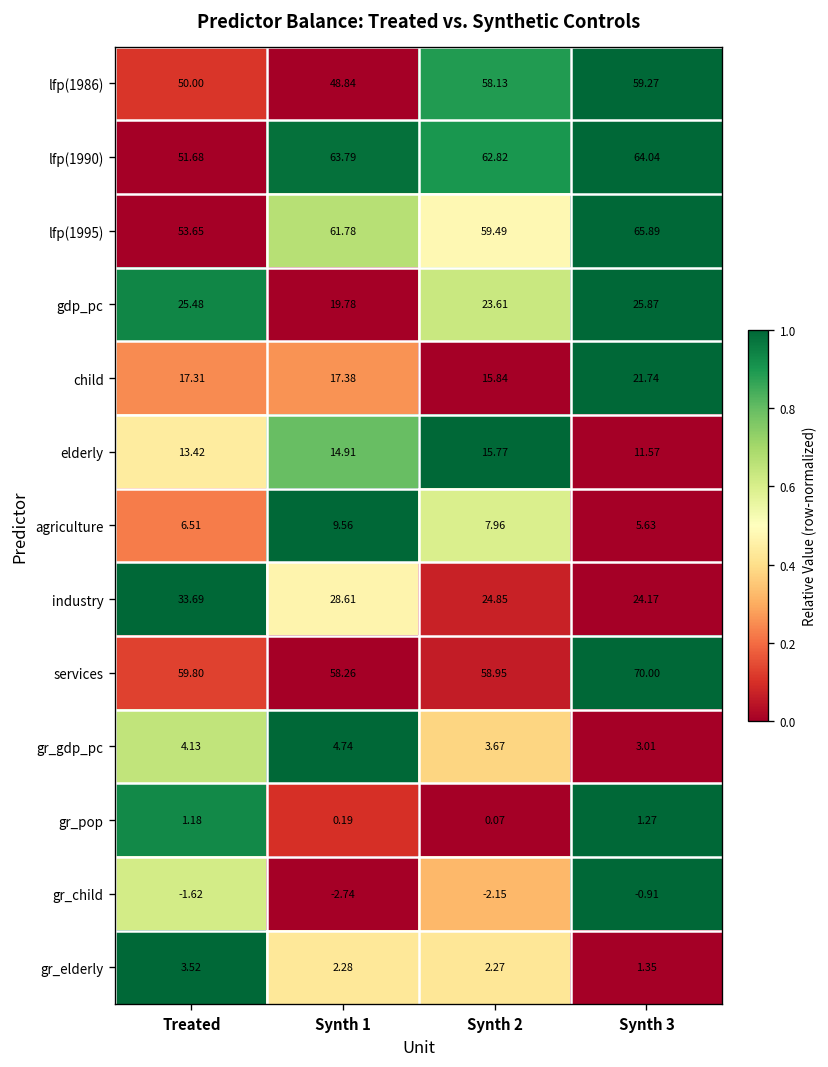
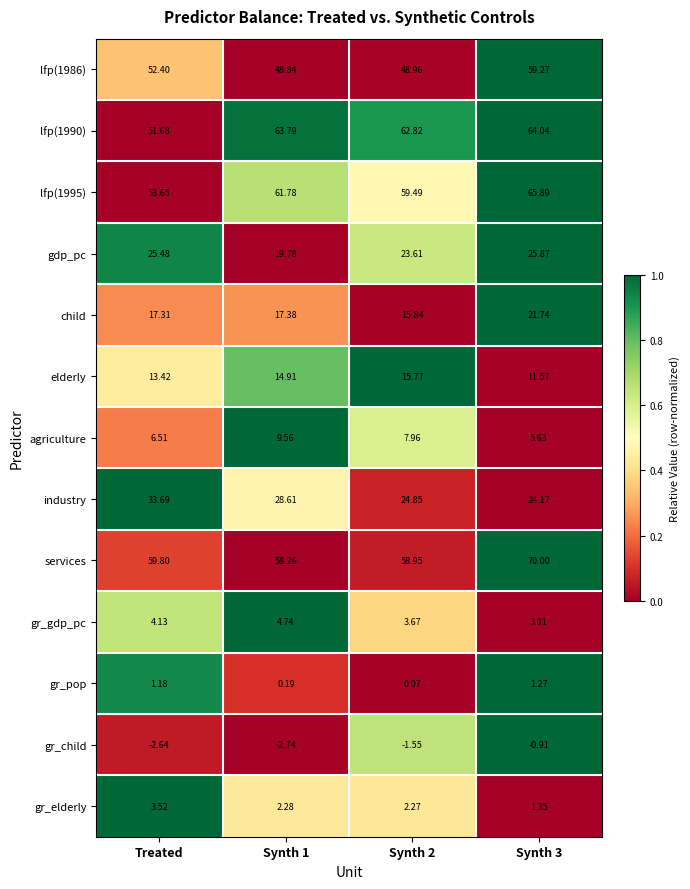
lfp(1986), Treated: 50.00 -> 52.40
lfp(1986), Synth 2: 58.13 -> 48.96
gr_child, Treated: -1.62 -> -2.64
gr_child, Synth 2: -2.15 -> -1.55
